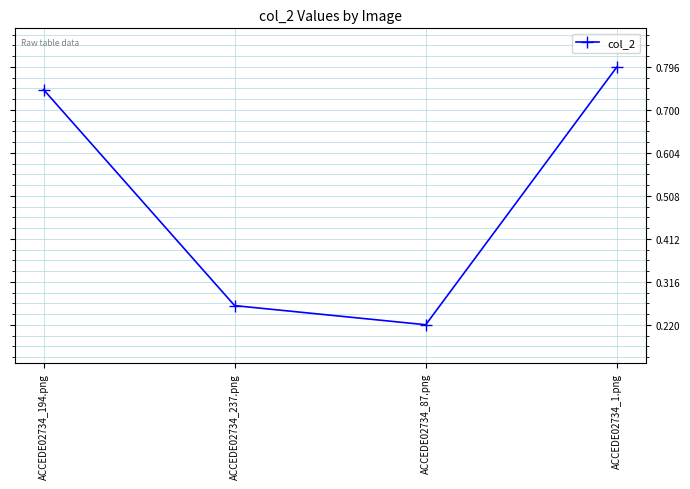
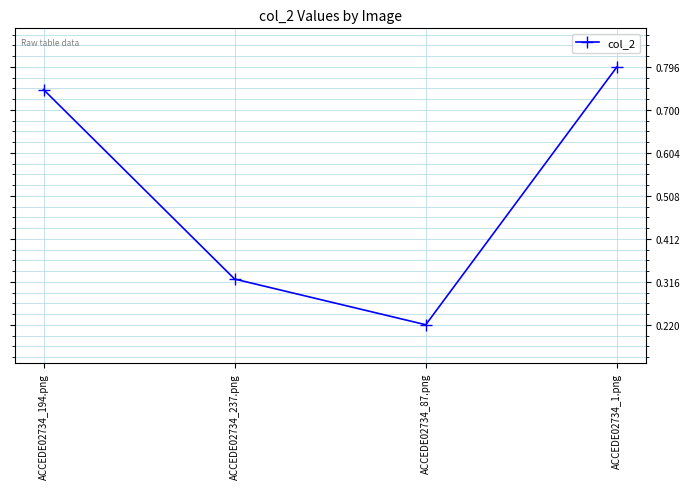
ACCEDE02734_237.png: 0.26 -> 0.32
